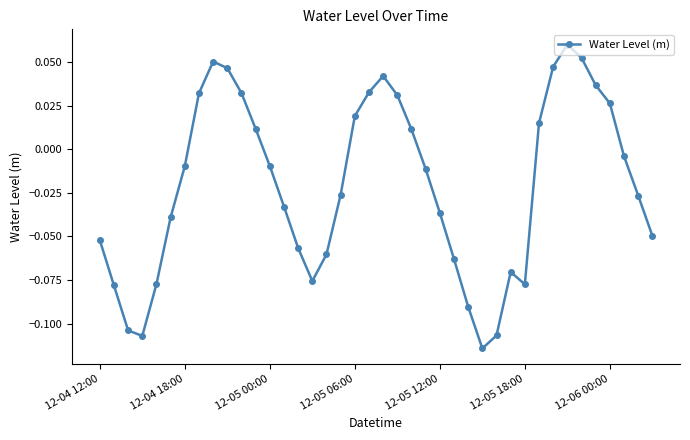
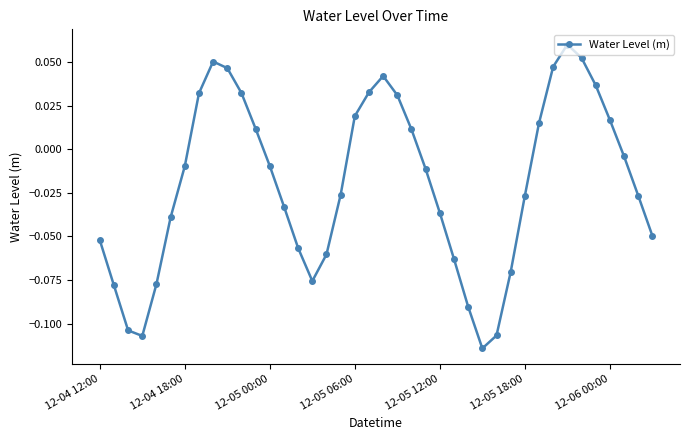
12-05 18:00: -0.077 -> -0.027
12-06 00:00: 0.026 -> 0.017
